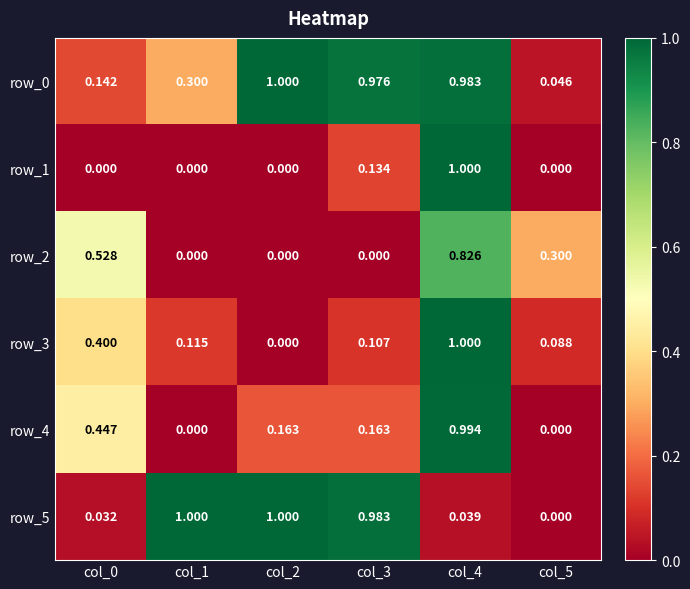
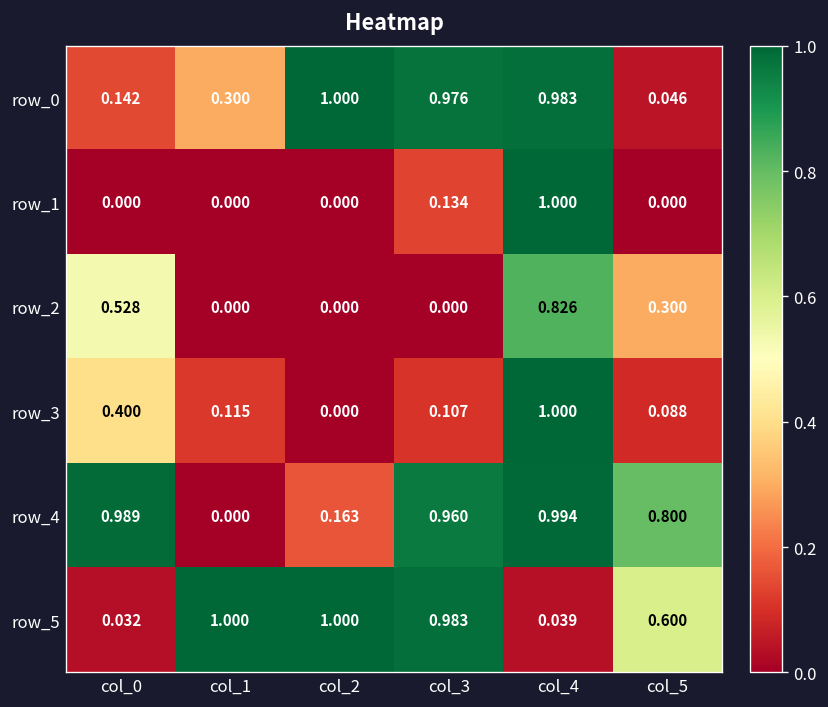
row_4, col_0: 0.447 -> 0.989
row_4, col_3: 0.163 -> 0.960
row_4, col_5: 0.000 -> 0.800
row_5, col_5: 0.000 -> 0.600
